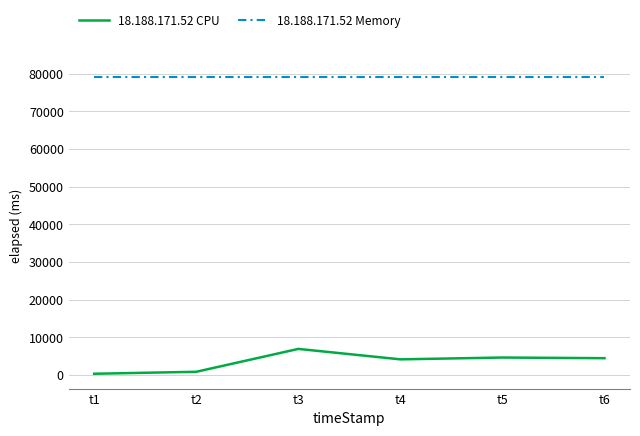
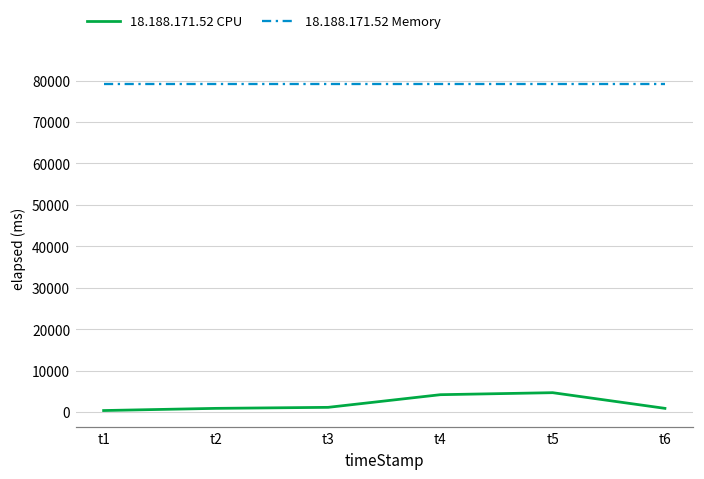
18.188.171.52 CPU, t3: 7000 -> 1000
18.188.171.52 CPU, t6: 4000 -> 1000
